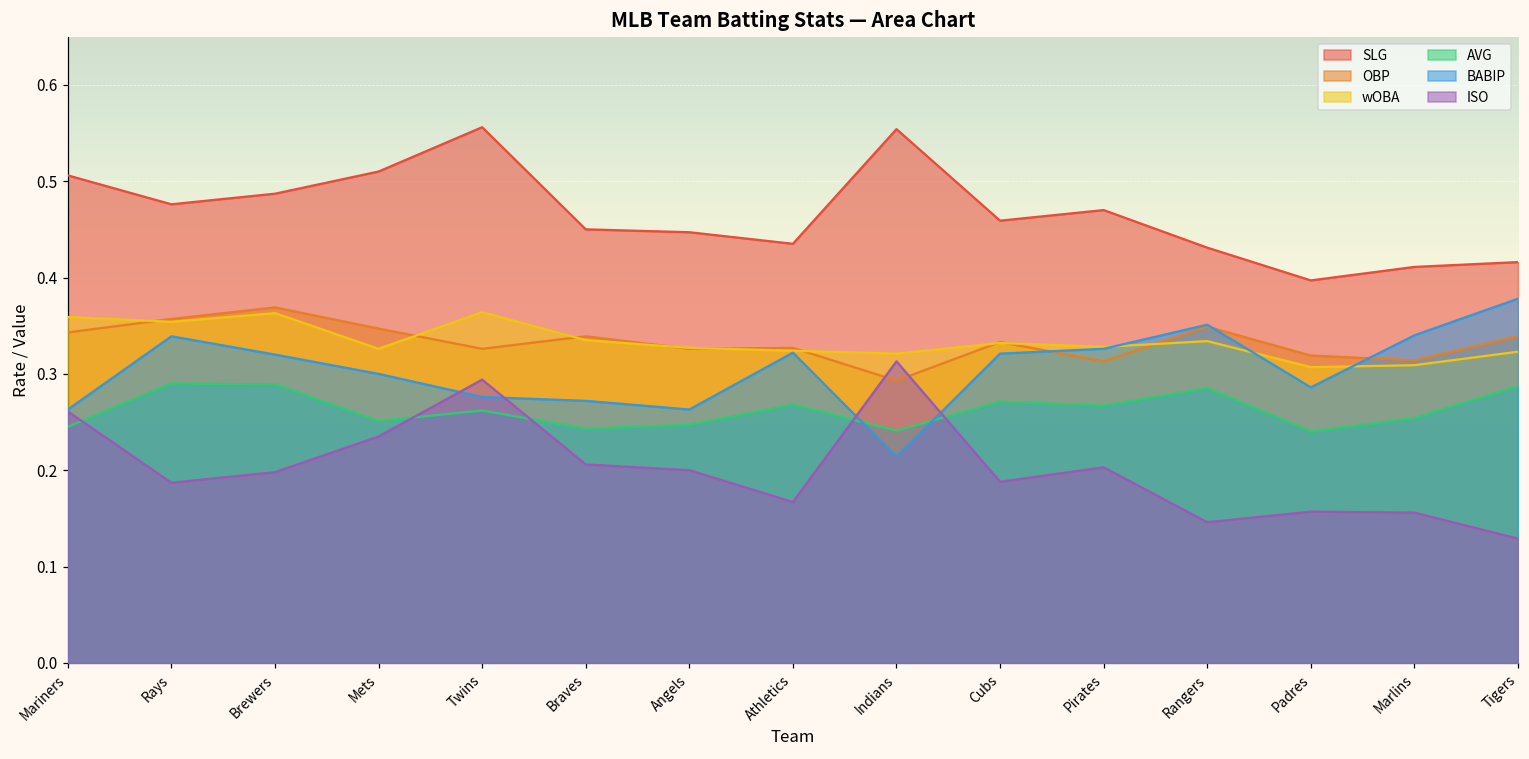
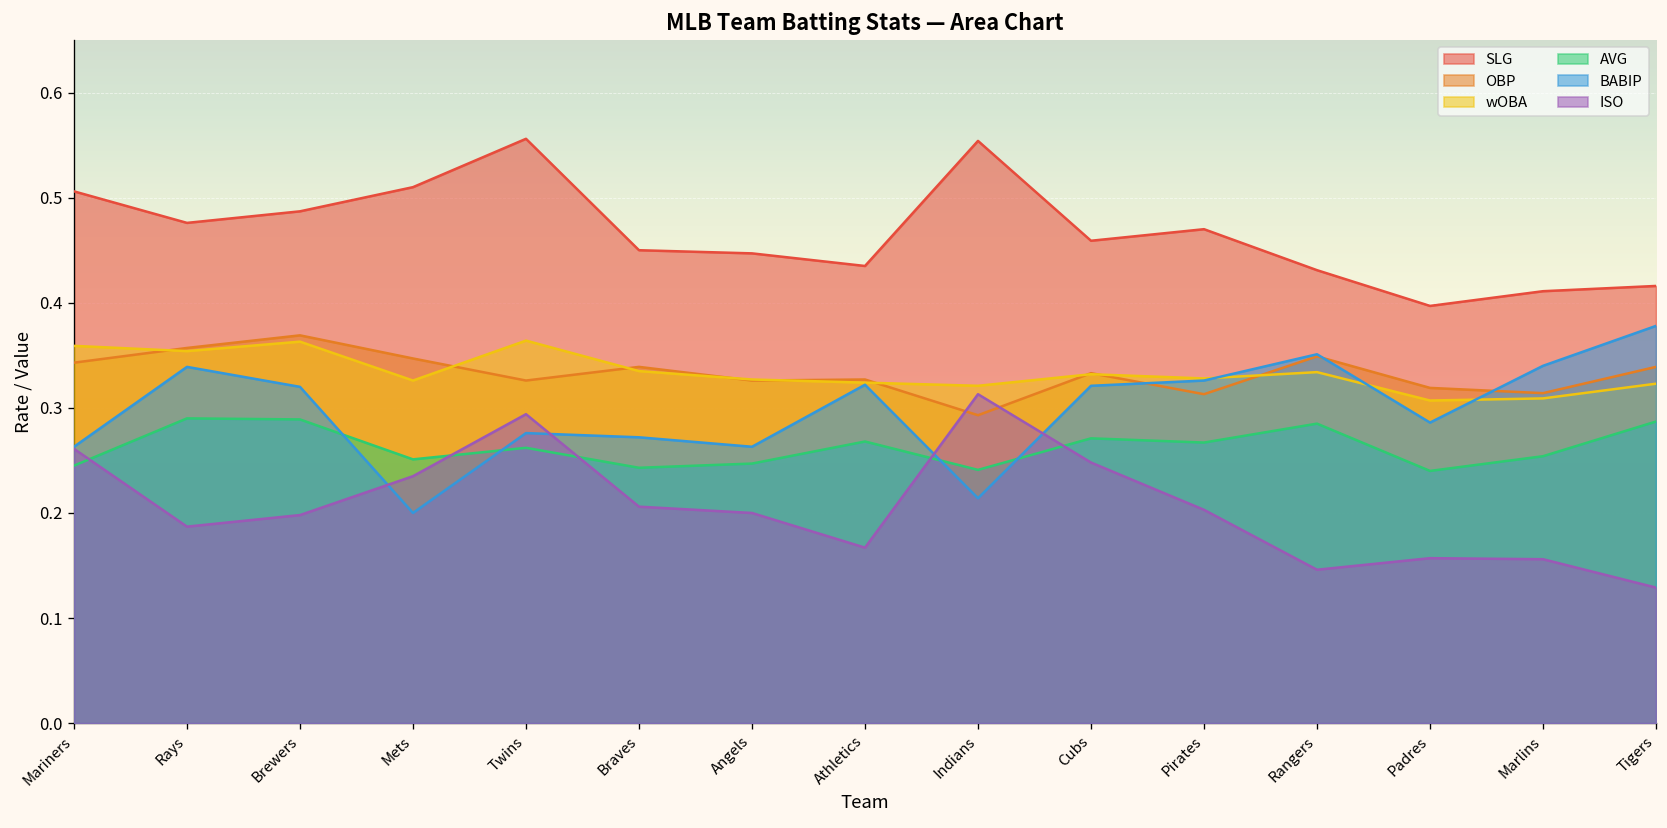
BABIP, Mets: 0.3 -> 0.2
ISO, Cubs: 0.19 -> 0.25
